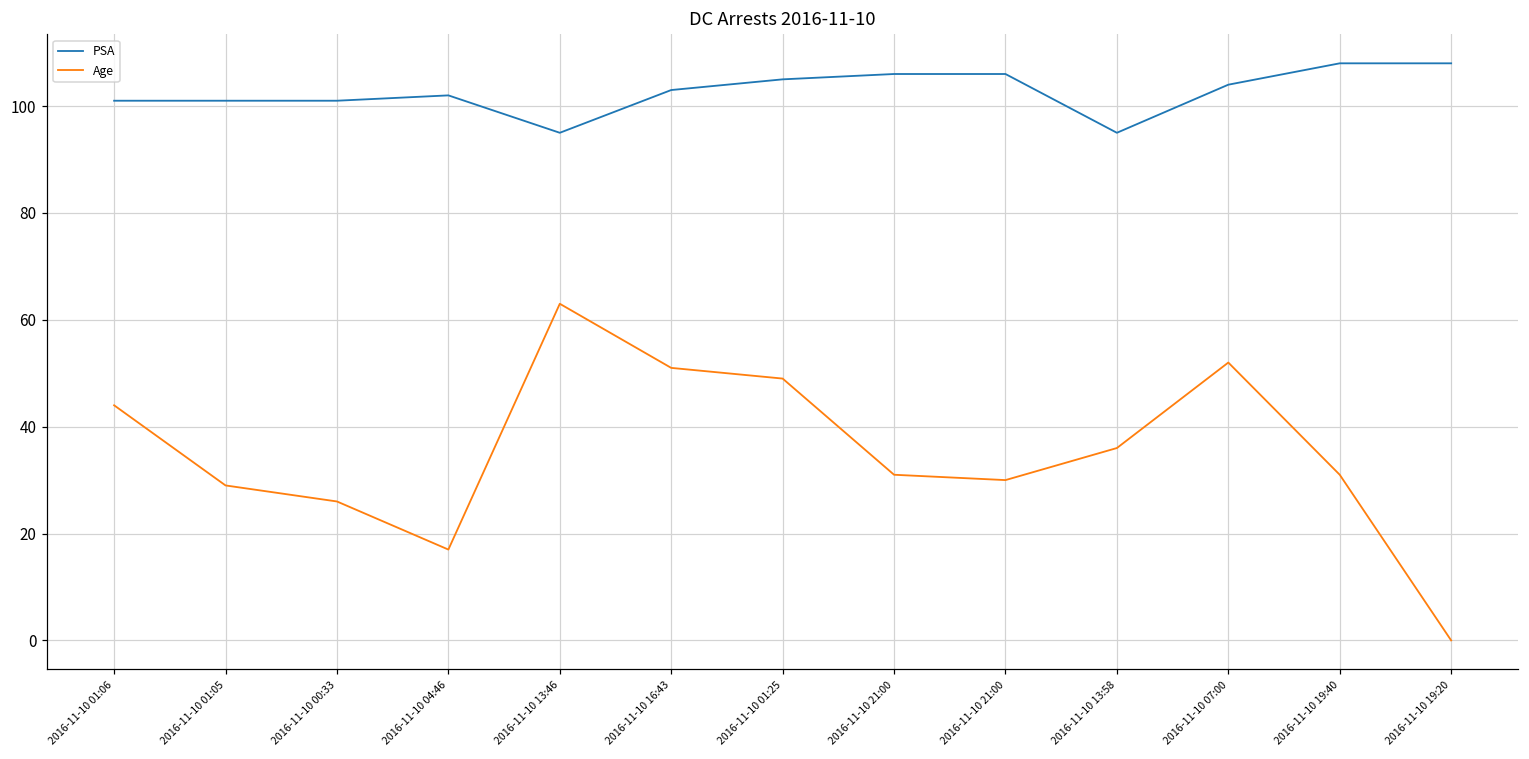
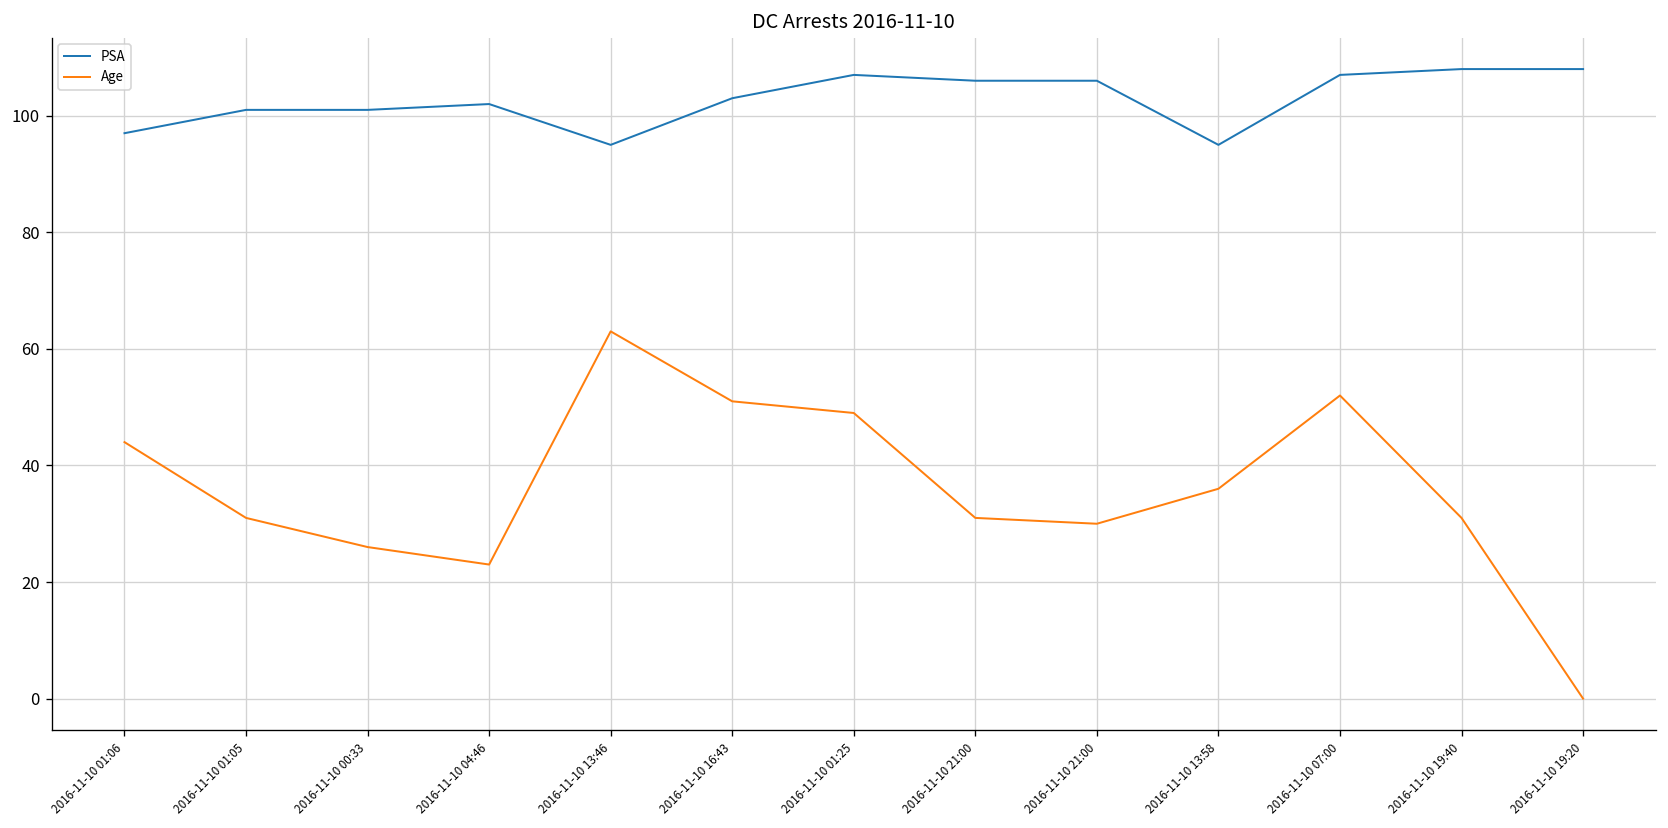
PSA, 2016-11-10 01:06: 101 -> 97
Age, 2016-11-10 01:05: 29 -> 31
Age, 2016-11-10 04:46: 17 -> 23
PSA, 2016-11-10 01:25: 105 -> 107
PSA, 2016-11-10 07:00: 104 -> 107
